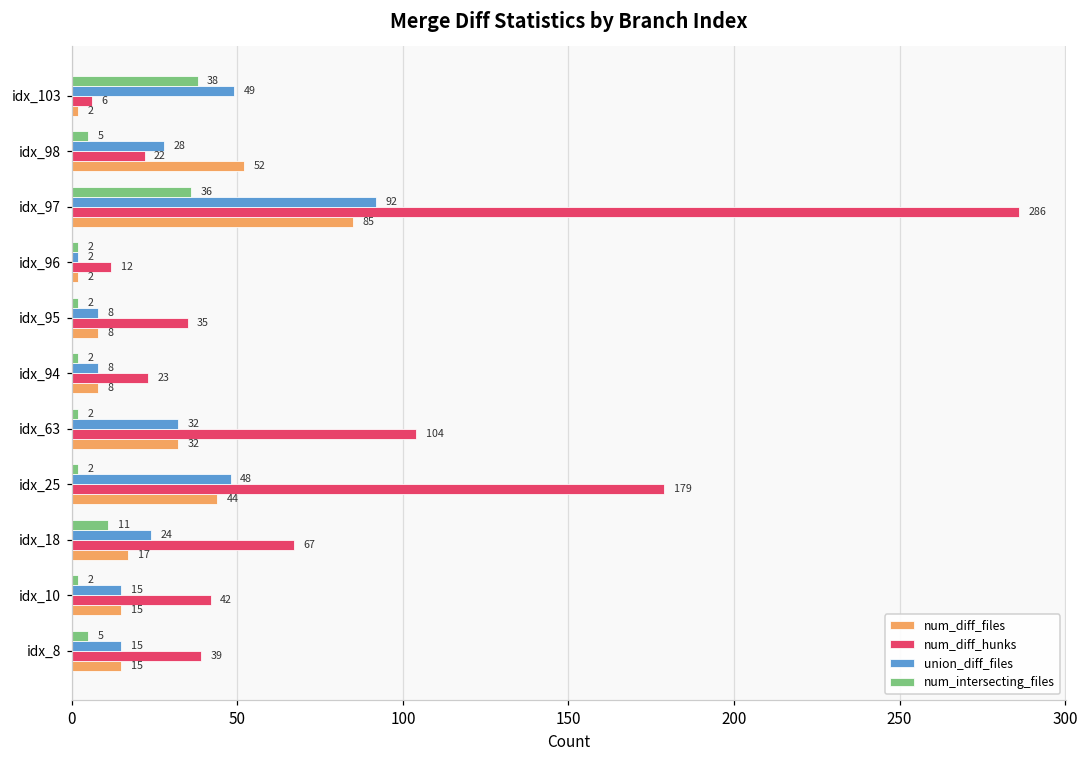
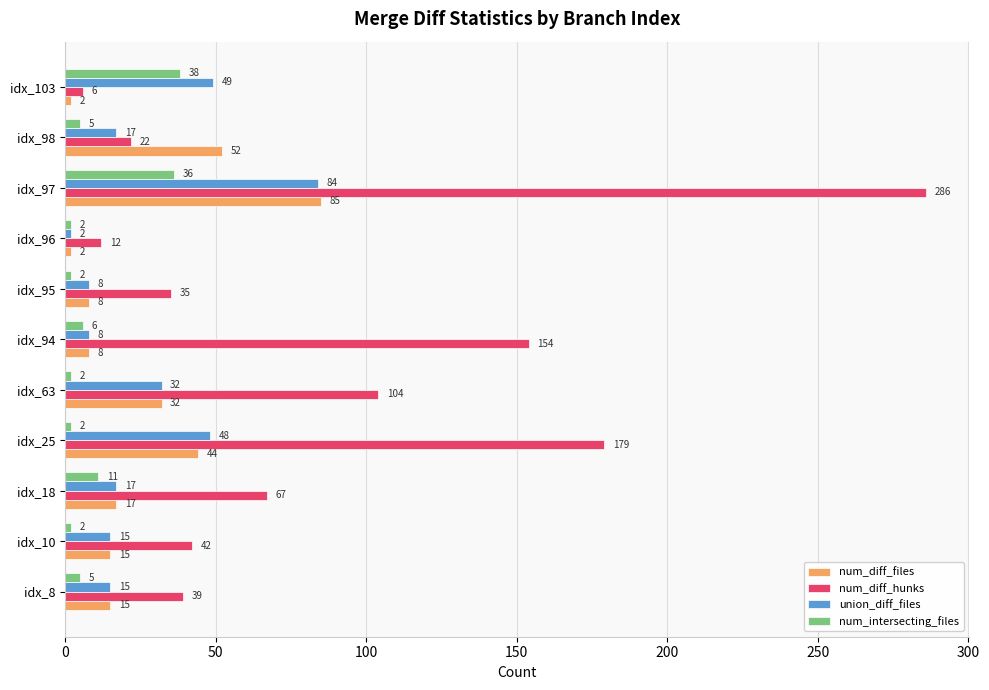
union_diff_files, idx_98: 28 -> 17
union_diff_files, idx_97: 92 -> 84
num_intersecting_files, idx_94: 2 -> 6
num_diff_hunks, idx_94: 23 -> 154
union_diff_files, idx_18: 24 -> 17
